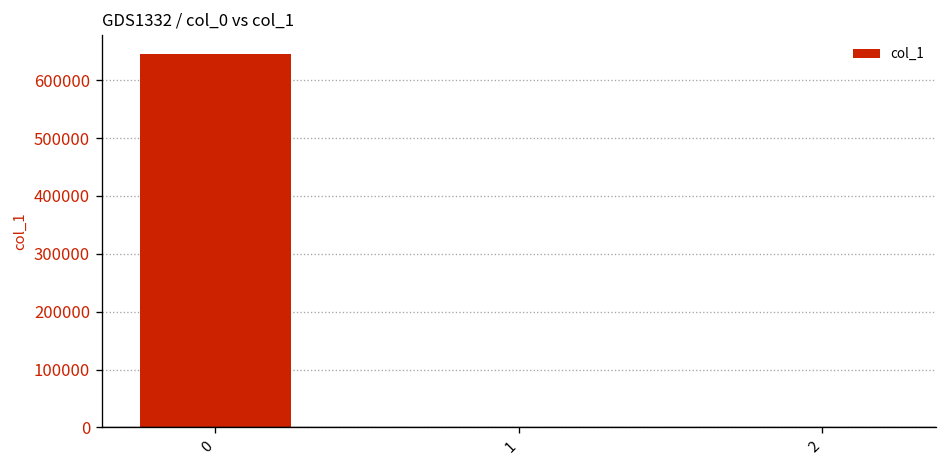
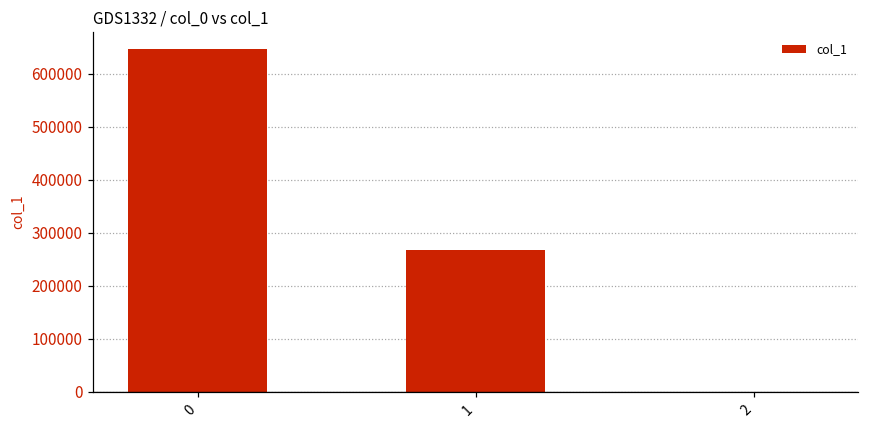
1: 0 -> 270000
